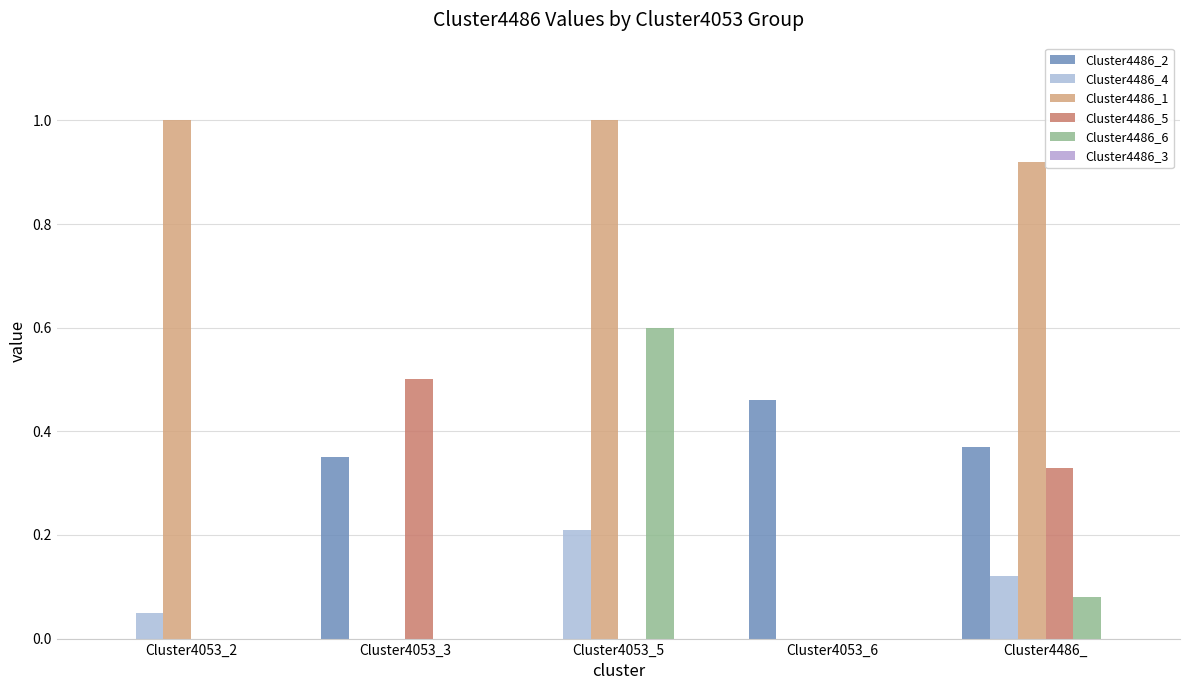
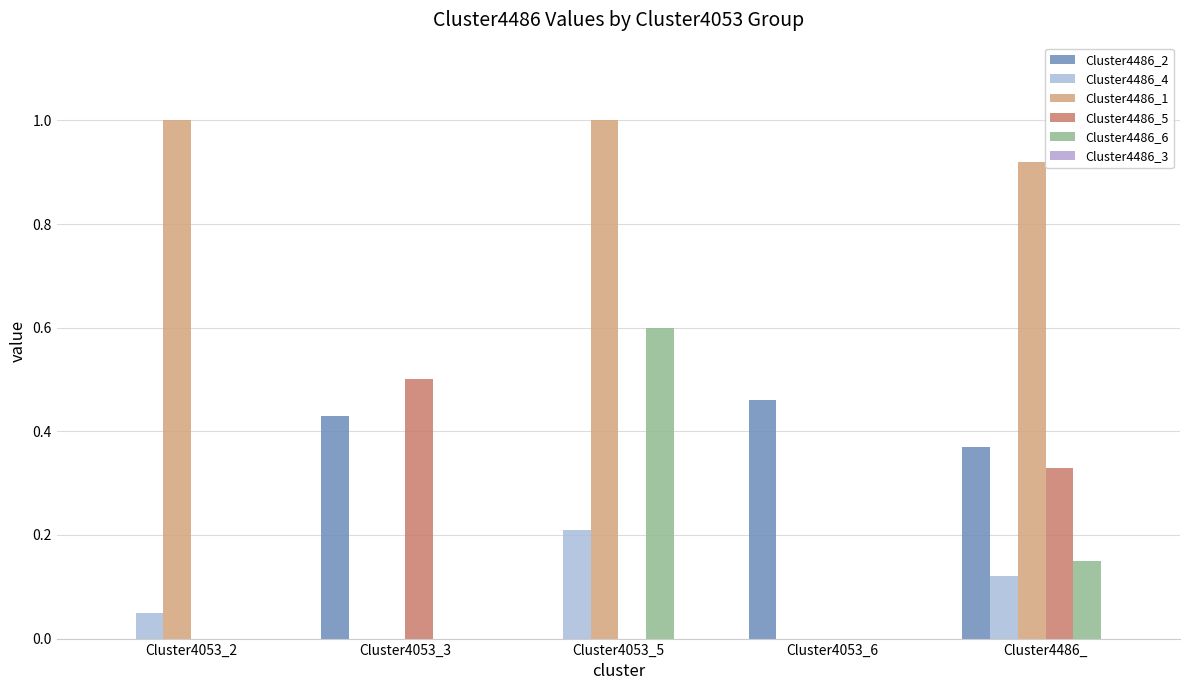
Cluster4486_2, Cluster4053_3: 0.35 -> 0.43
Cluster4486_6, Cluster4486_: 0.08 -> 0.15
